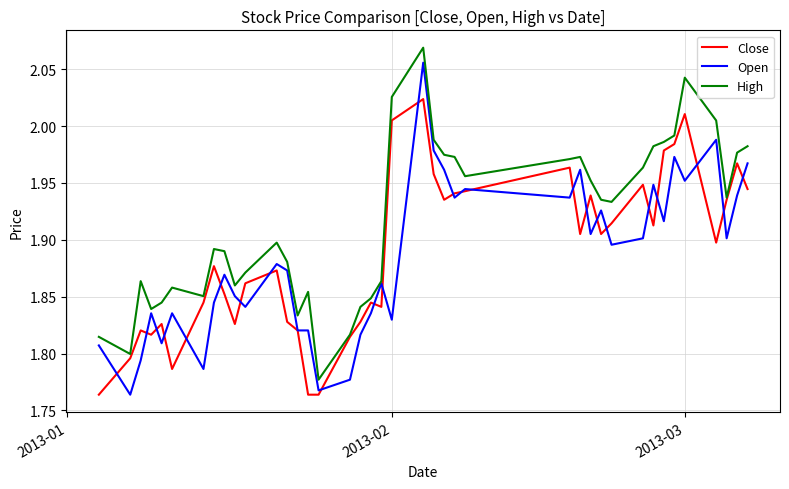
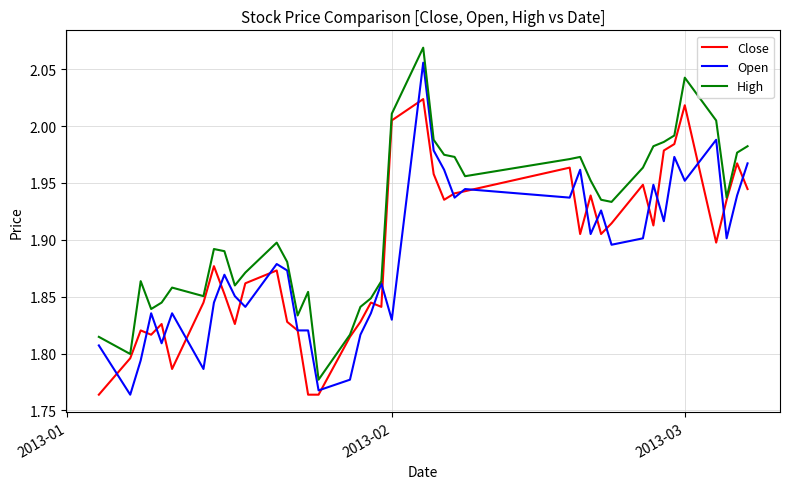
High, 2013-02: 2.026 -> 2.011
Close, 2013-03: 2.010 -> 2.018
